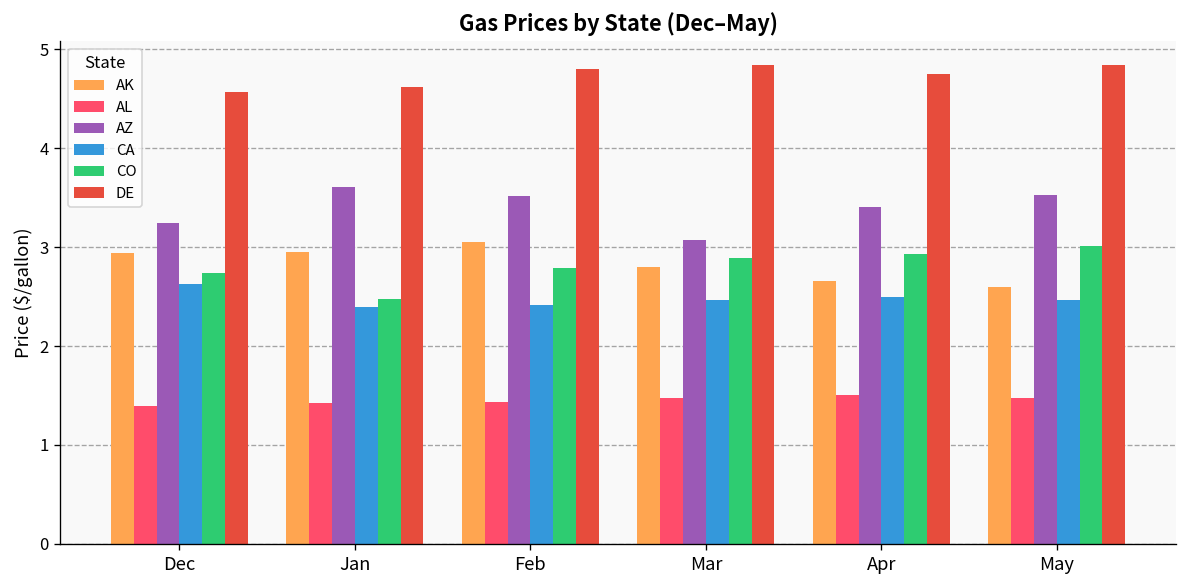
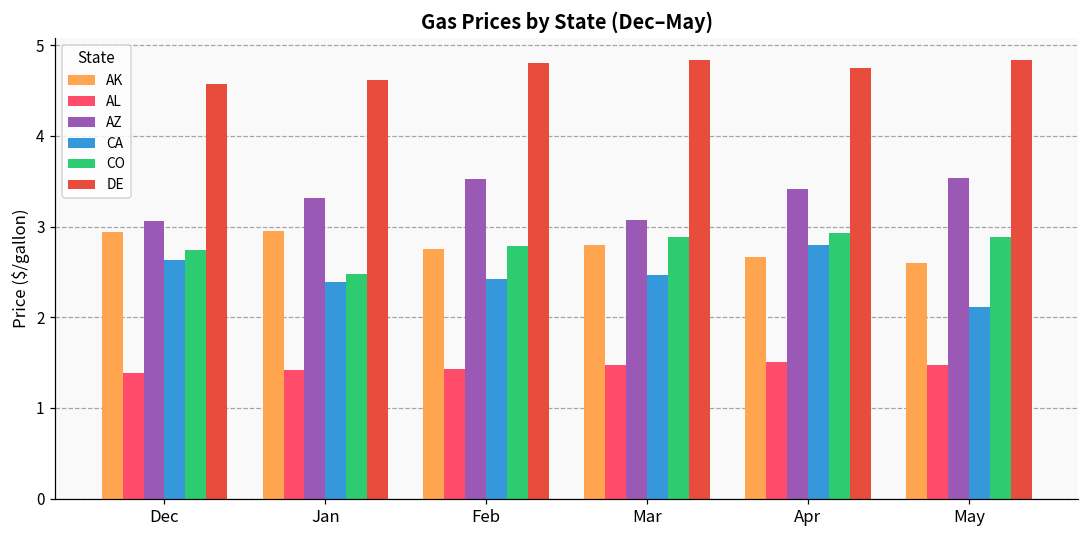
AZ, Dec: 3.2 -> 3.1
AZ, Jan: 3.6 -> 3.3
AK, Feb: 3.1 -> 2.8
CA, Apr: 2.5 -> 2.8
CA, May: 2.5 -> 2.1
CO, May: 3.0 -> 2.9
